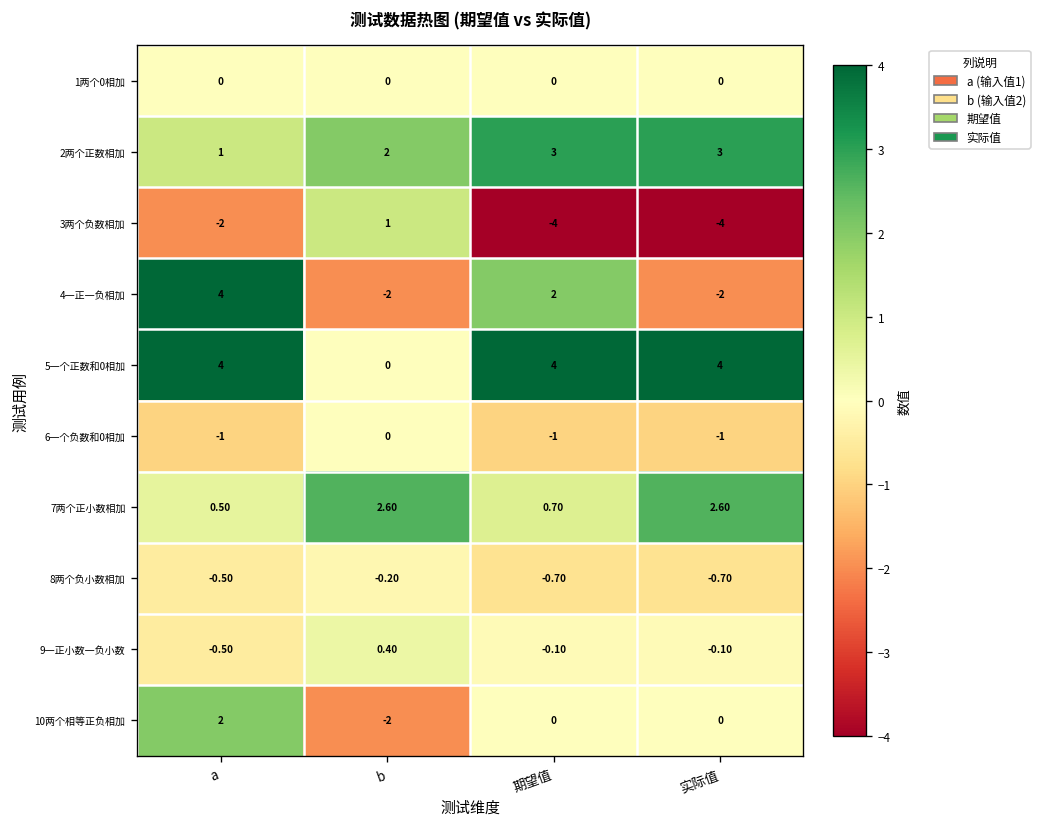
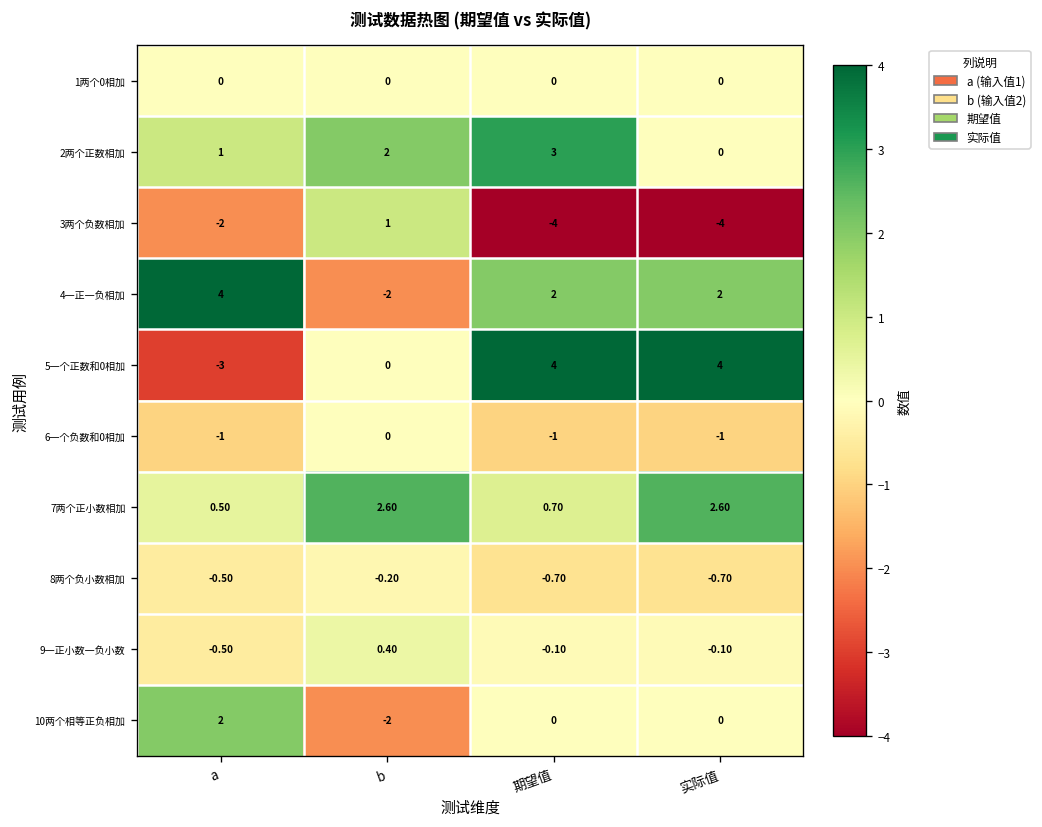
2两个正数相加, 实际值: 3 -> 0
4一正一负相加, 实际值: -2 -> 2
5一个正数和0相加, a: 4 -> -3
